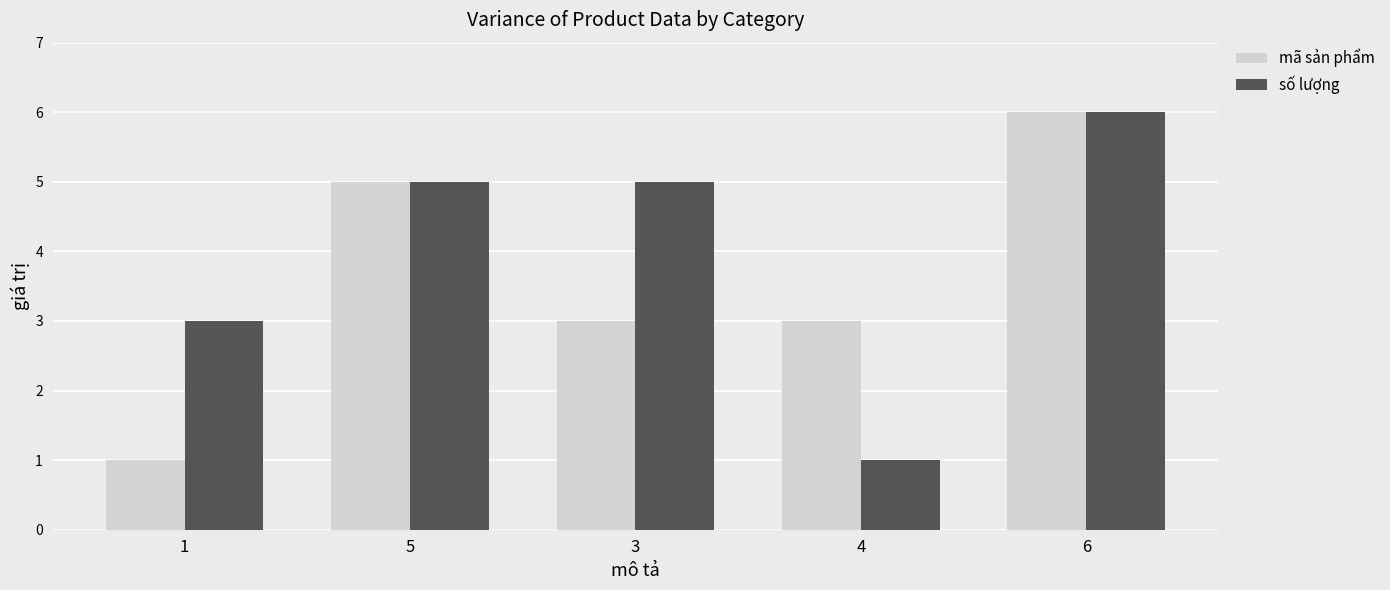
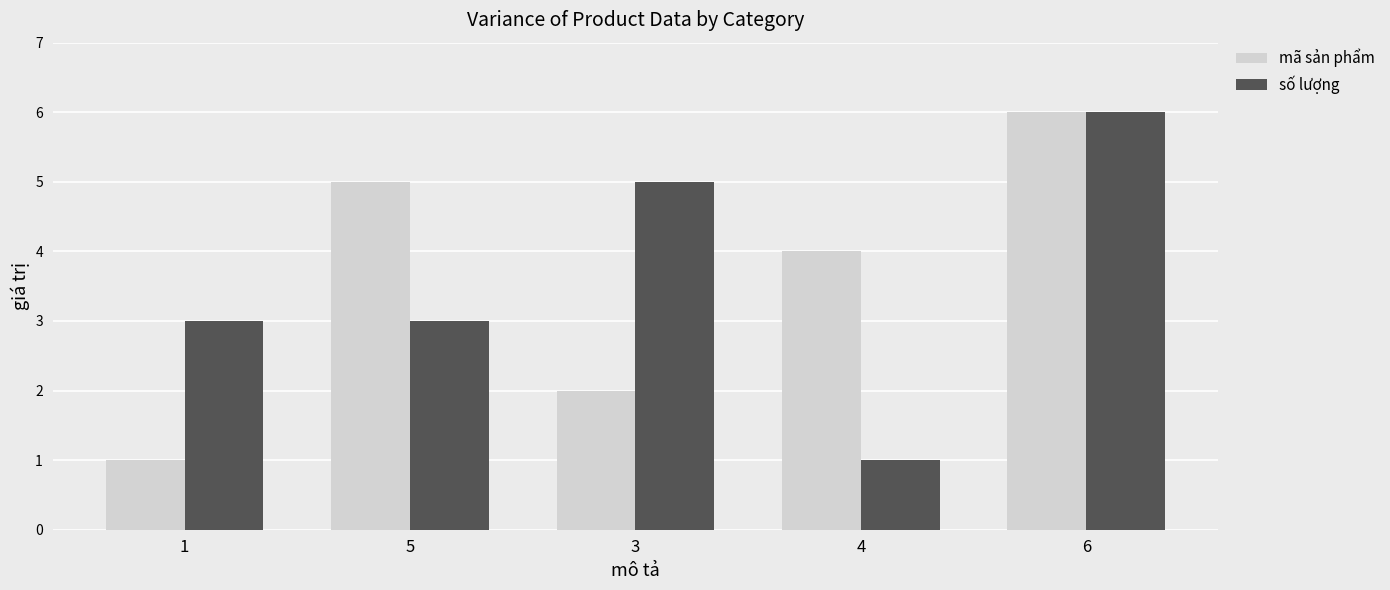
số lượng, 5: 5 -> 3
mã sản phẩm, 3: 3 -> 2
mã sản phẩm, 4: 3 -> 4
